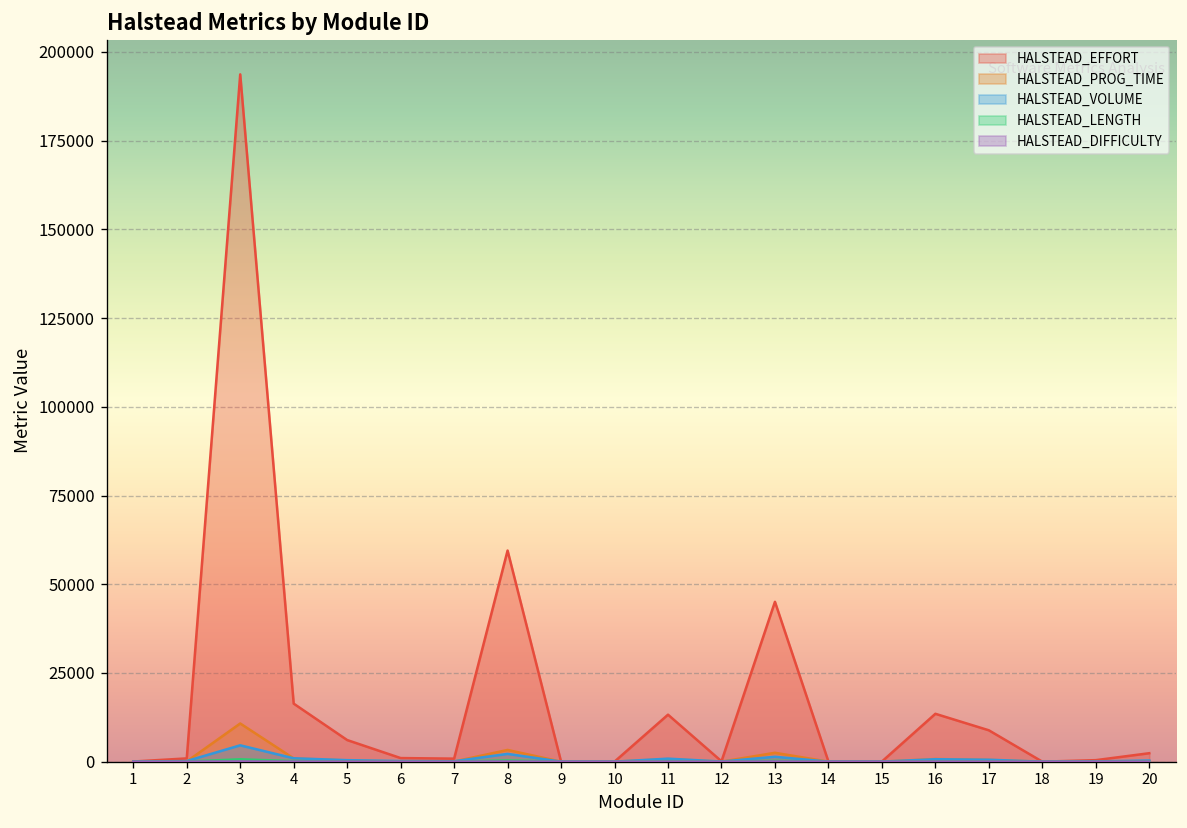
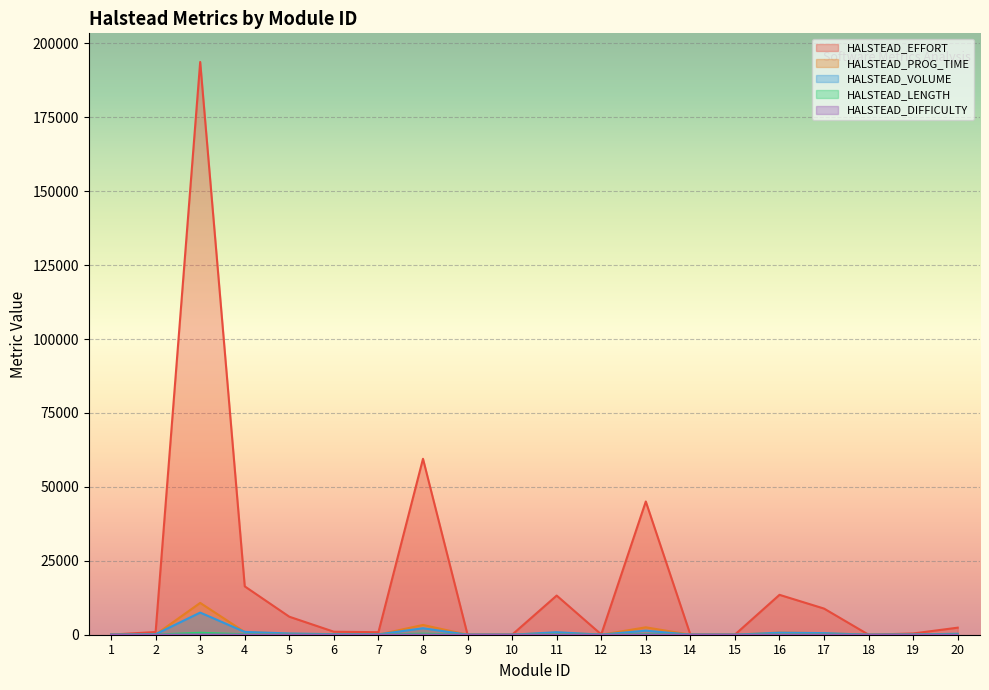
HALSTEAD_VOLUME, 3: 5000 -> 7000
